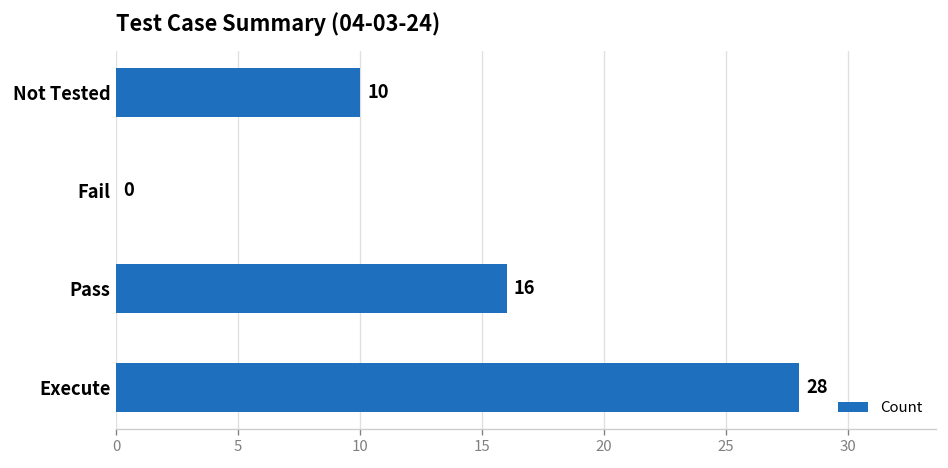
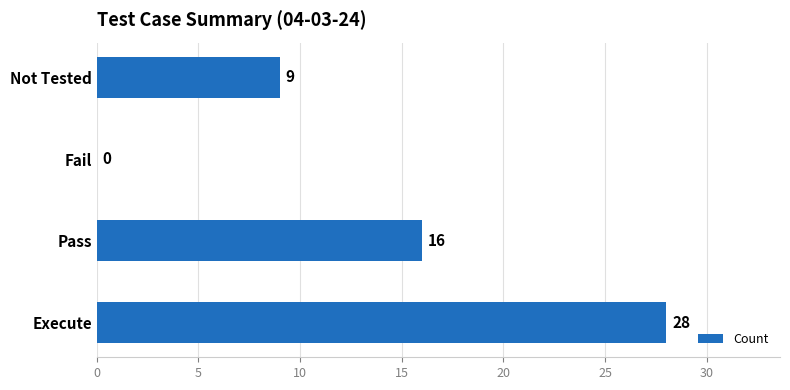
Not Tested: 10 -> 9
